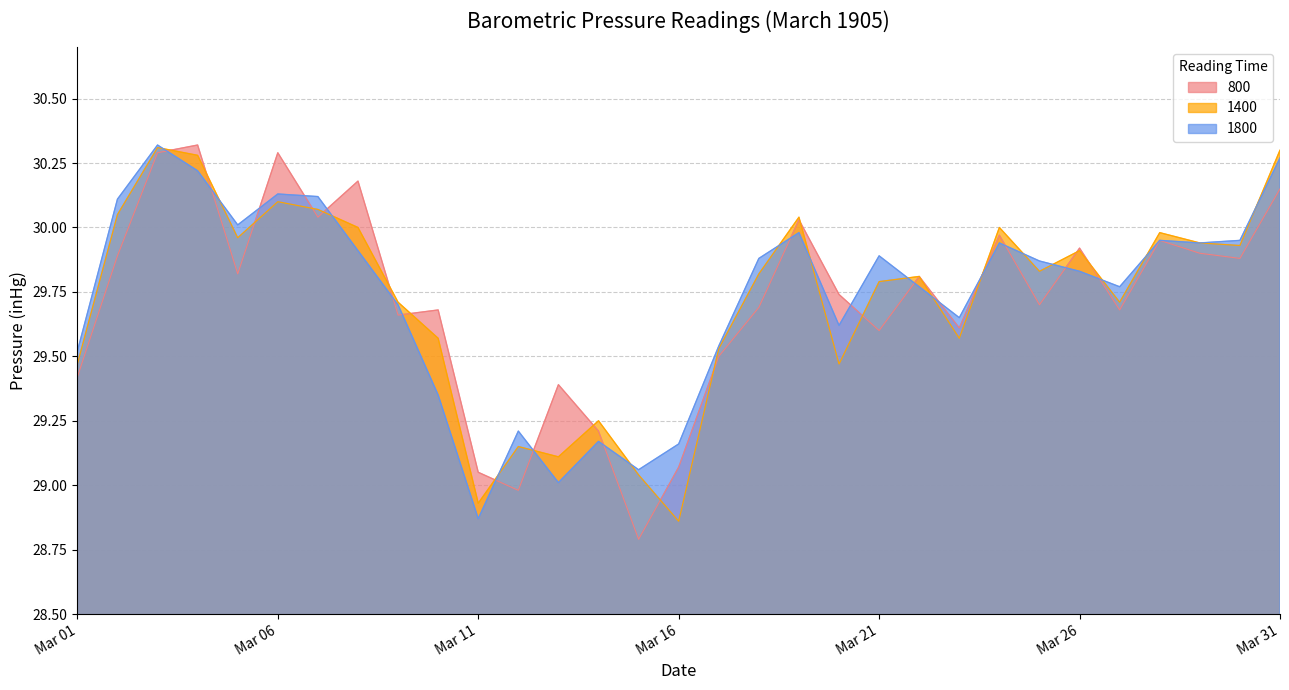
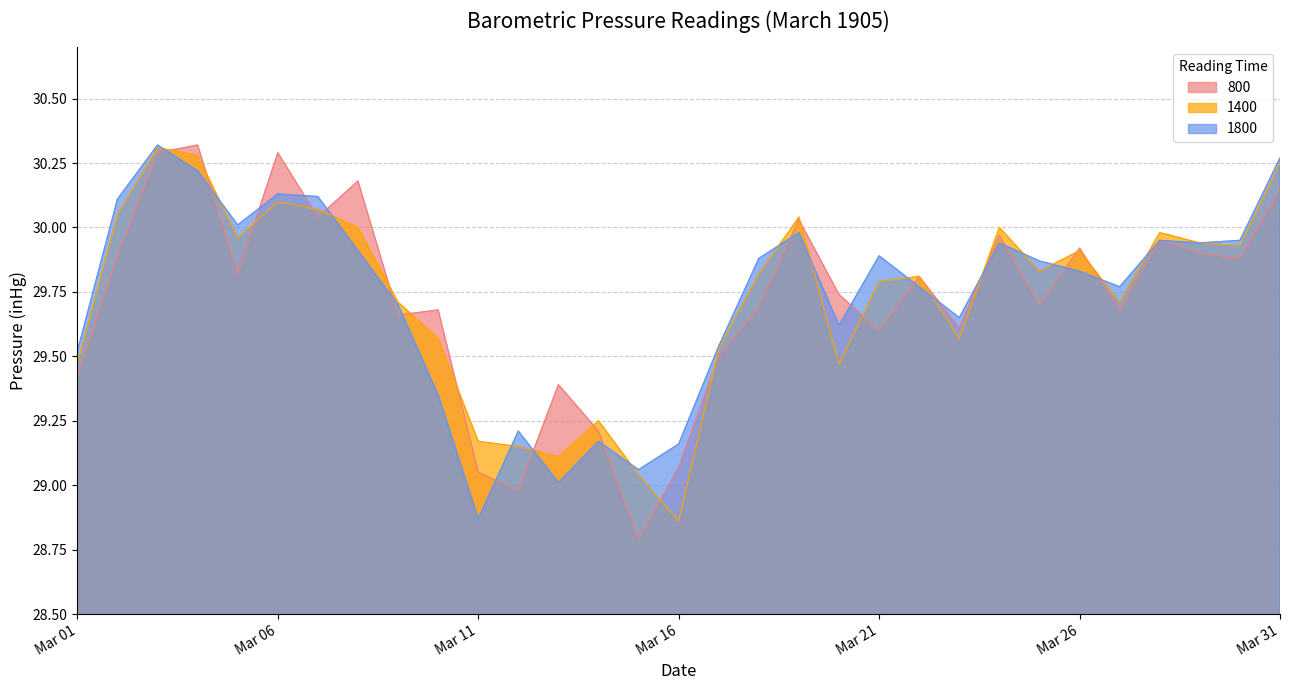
1400, Mar 11: 28.93 -> 29.17
1400, Mar 31: 30.30 -> 30.25
